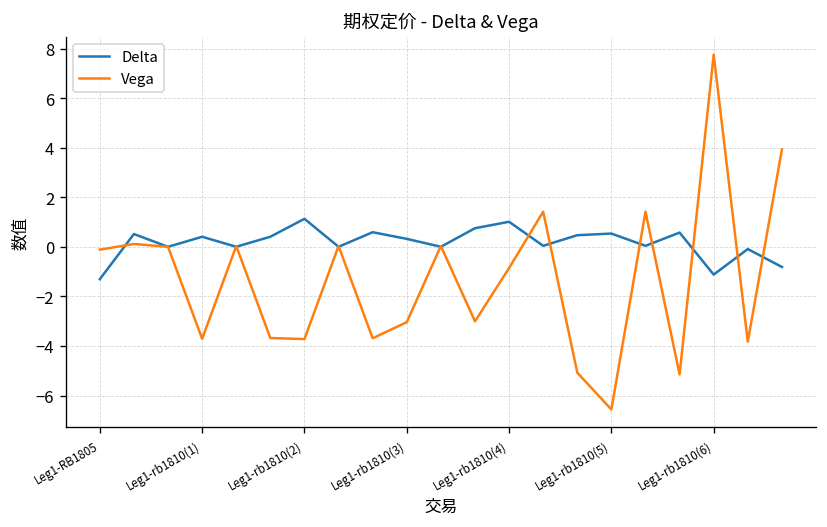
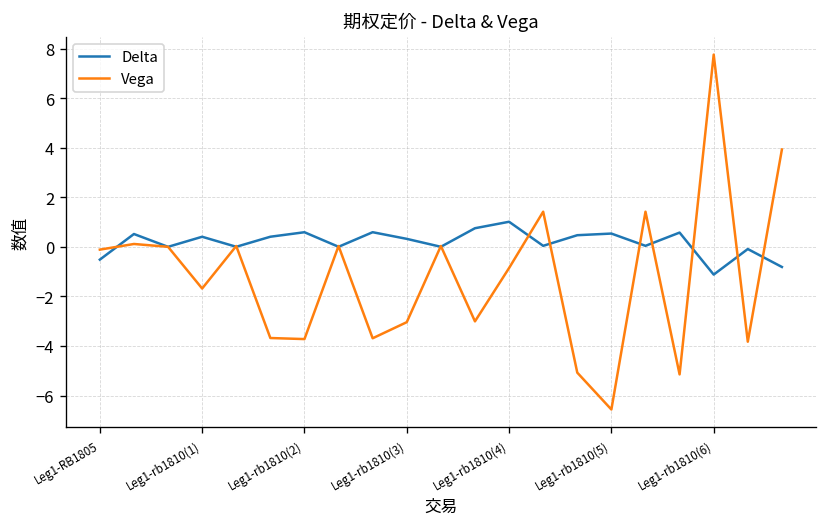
Delta, Leg1-RB1805: -1.3 -> -0.5
Vega, Leg1-rb1810(1): -3.7 -> -1.7
Delta, Leg1-rb1810(2): 1.1 -> 0.6
